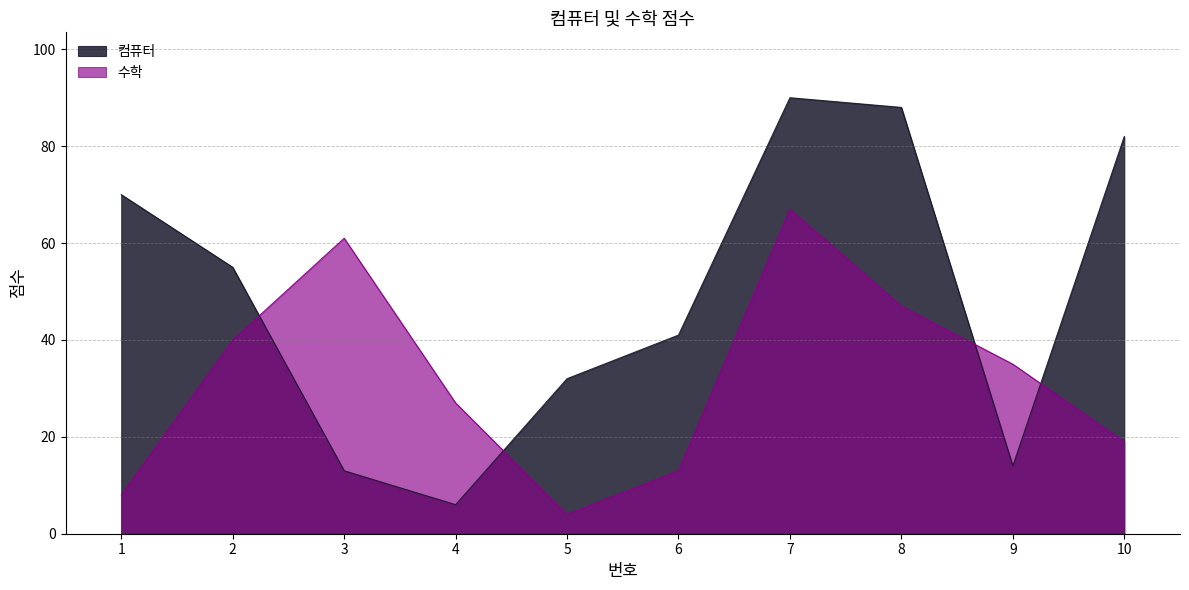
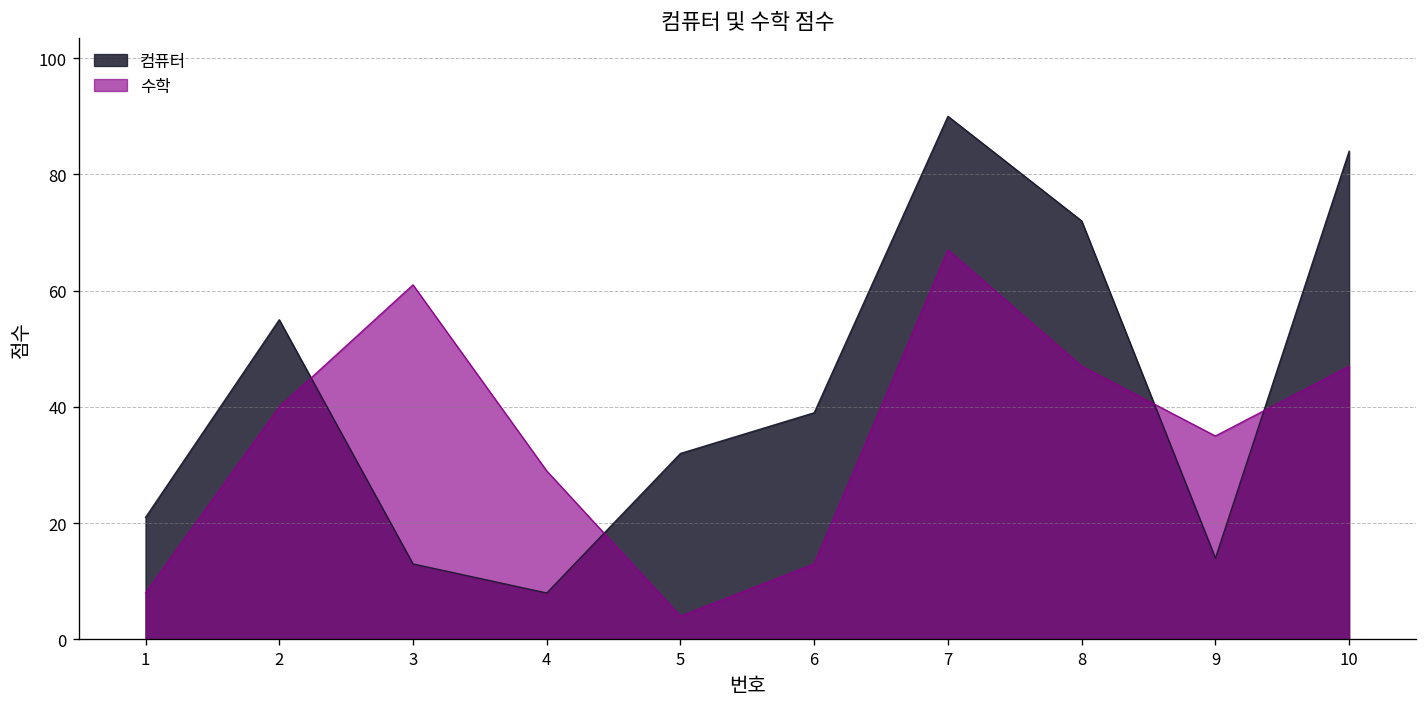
컴퓨터, 1: 70 -> 21
컴퓨터, 4: 6 -> 8
수학, 4: 27 -> 29
컴퓨터, 6: 41 -> 39
컴퓨터, 8: 88 -> 72
컴퓨터, 10: 82 -> 84
수학, 10: 19 -> 47
